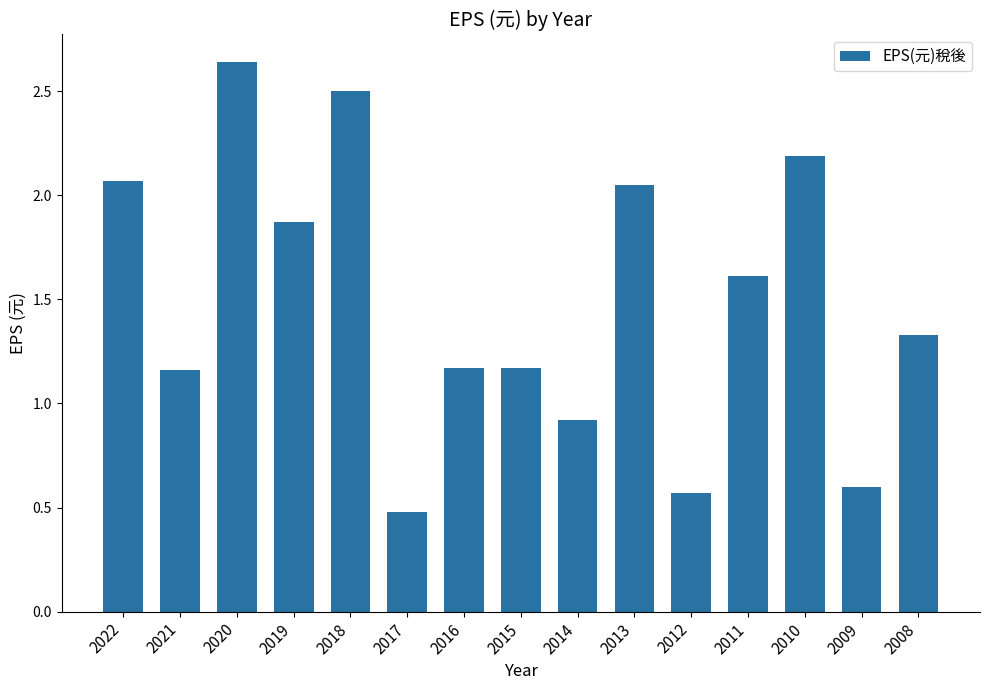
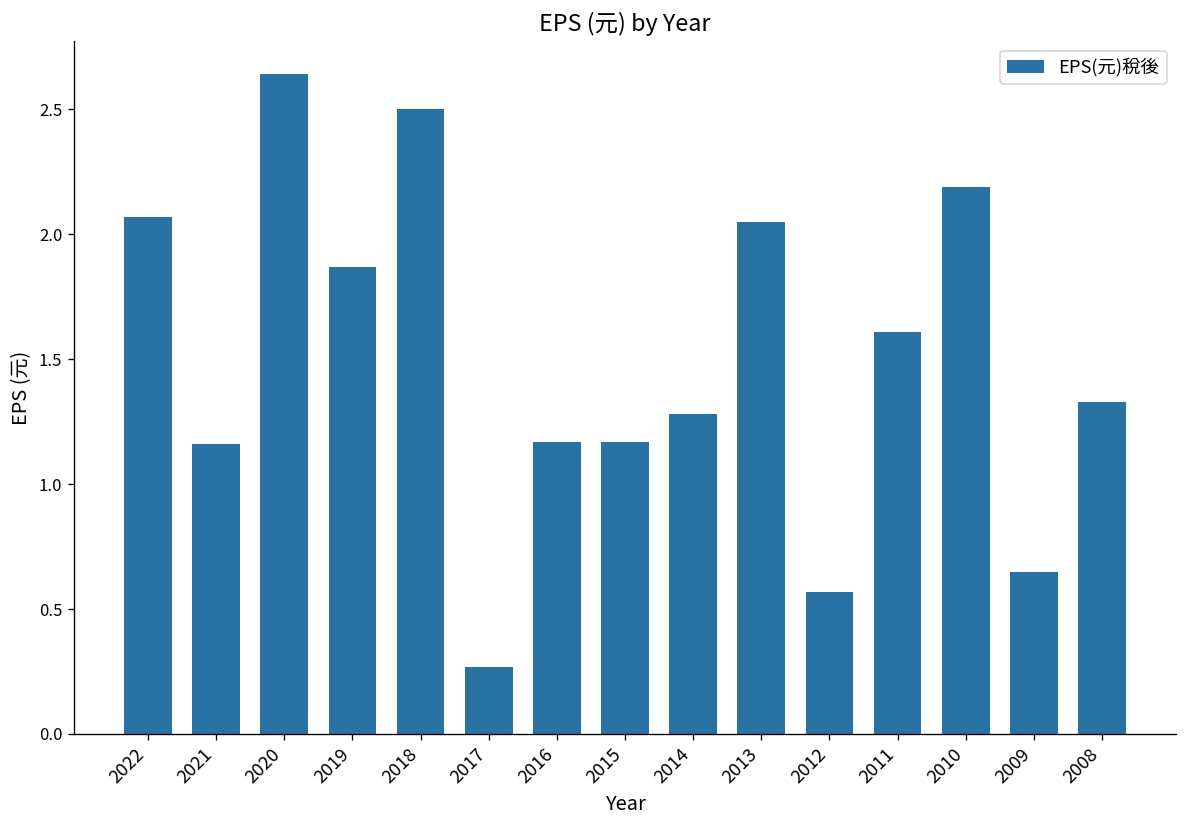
2017: 0.48 -> 0.27
2014: 0.92 -> 1.28
2009: 0.60 -> 0.65
